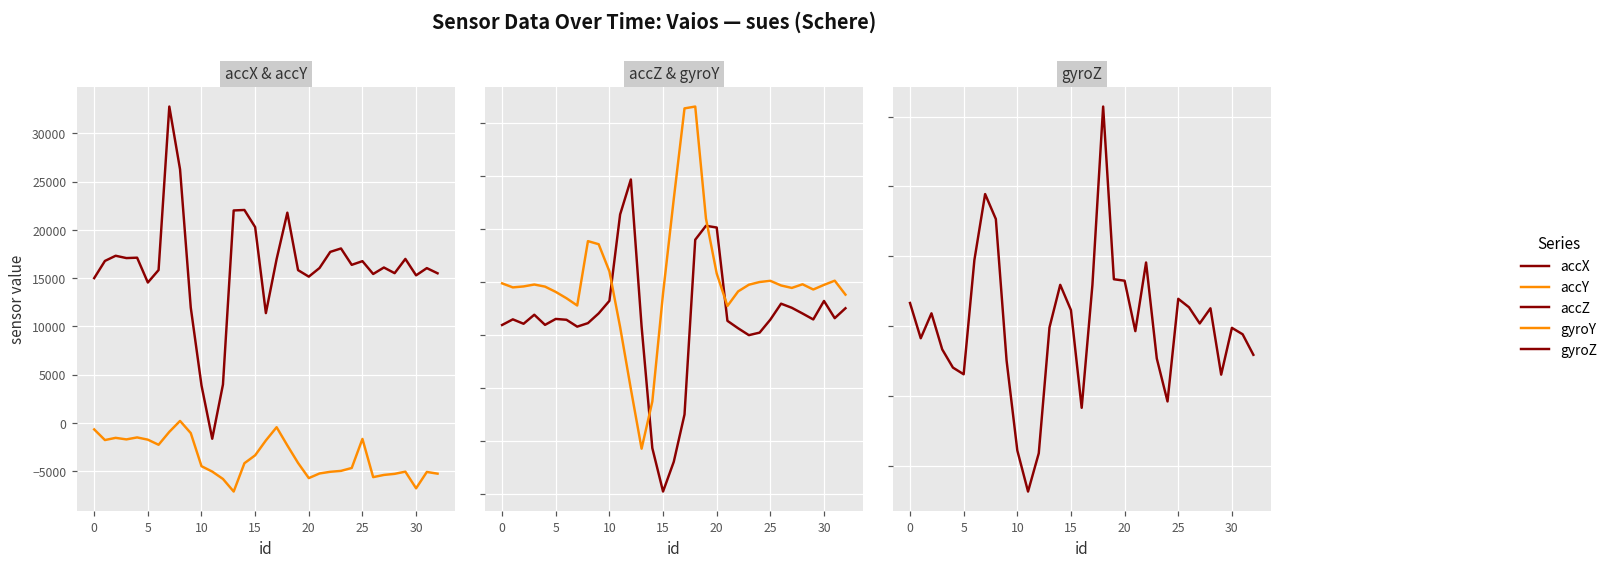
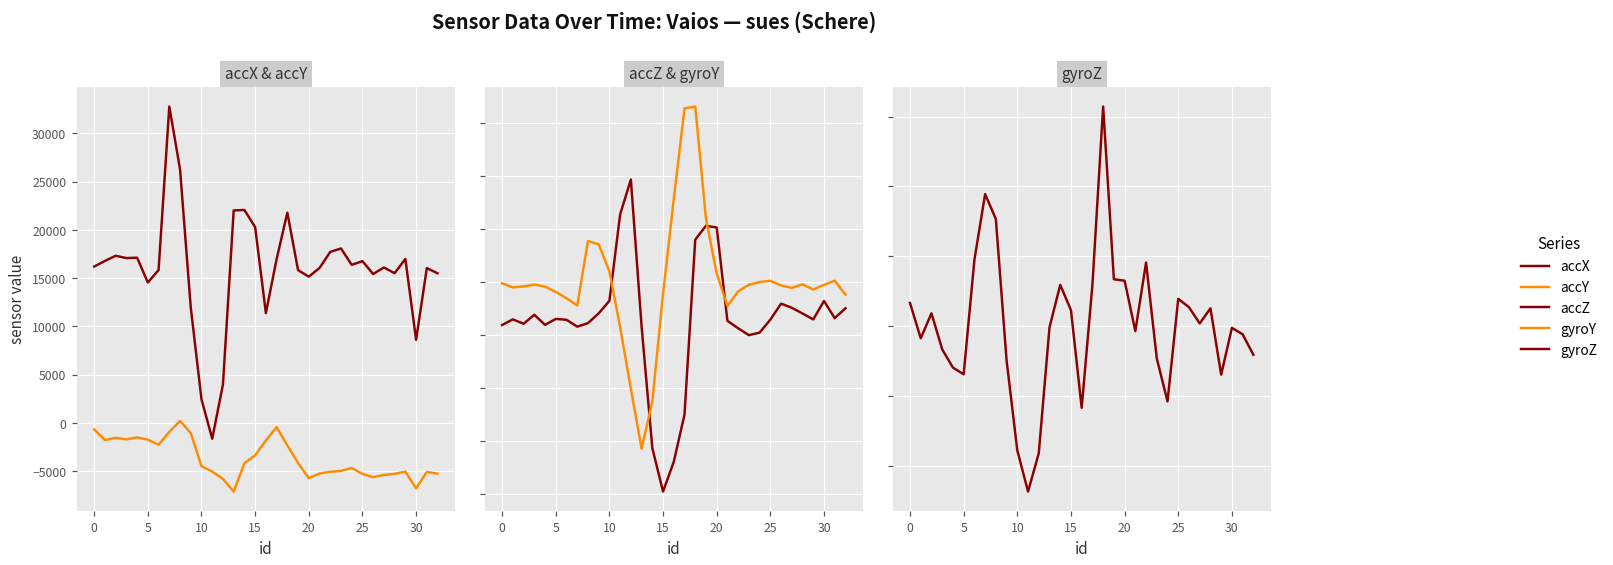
accX & accY, accX, 0: 15000 -> 16000
accX & accY, accX, 10: 4000 -> 2000
accX & accY, accY, 25: -2000 -> -5000
accX & accY, accX, 30: 15000 -> 9000
